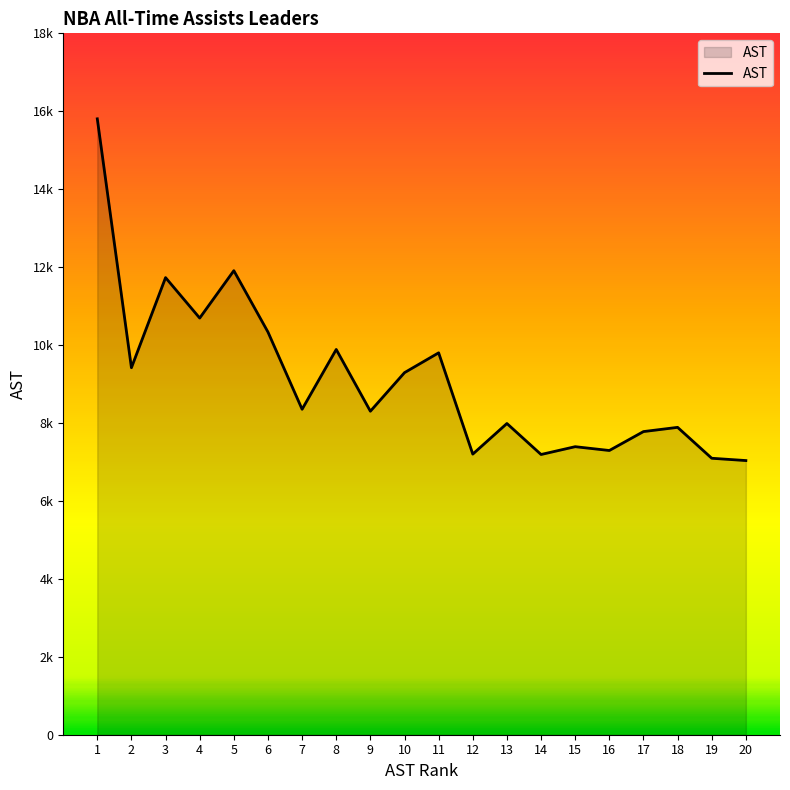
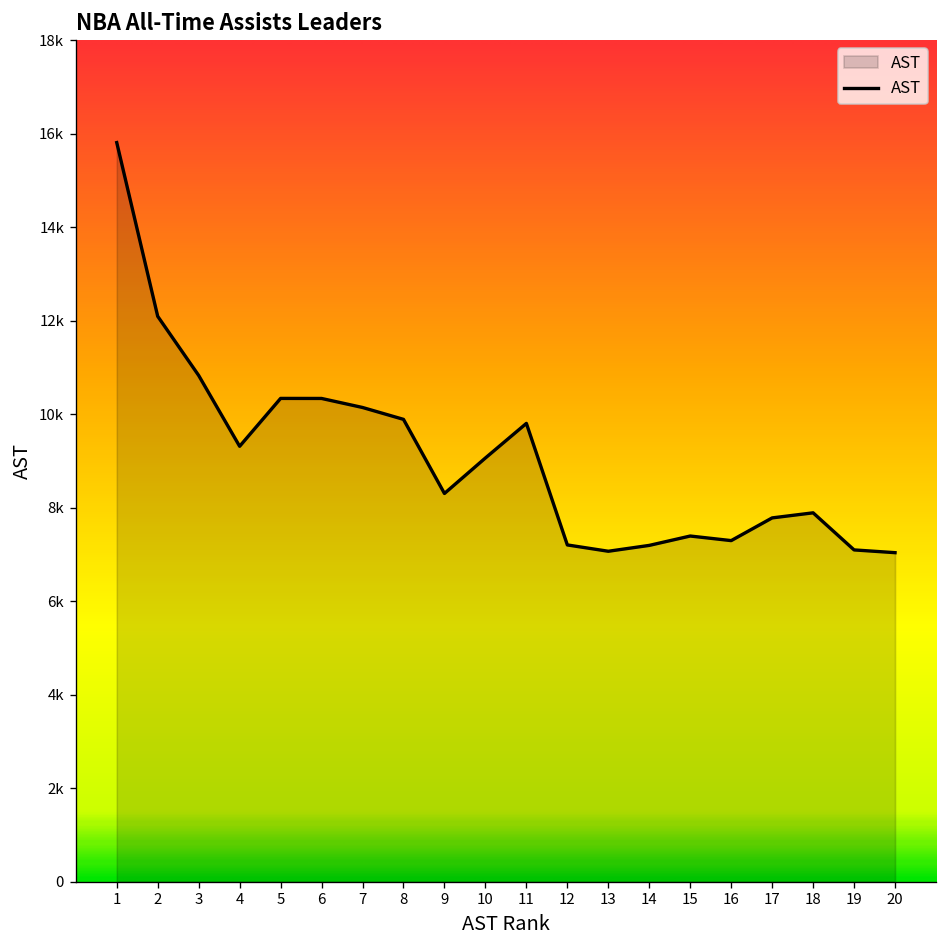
2: 9400 -> 12100
3: 11700 -> 10800
4: 10700 -> 9300
5: 11900 -> 10300
7: 8400 -> 10100
10: 9300 -> 9100
13: 8000 -> 7100
